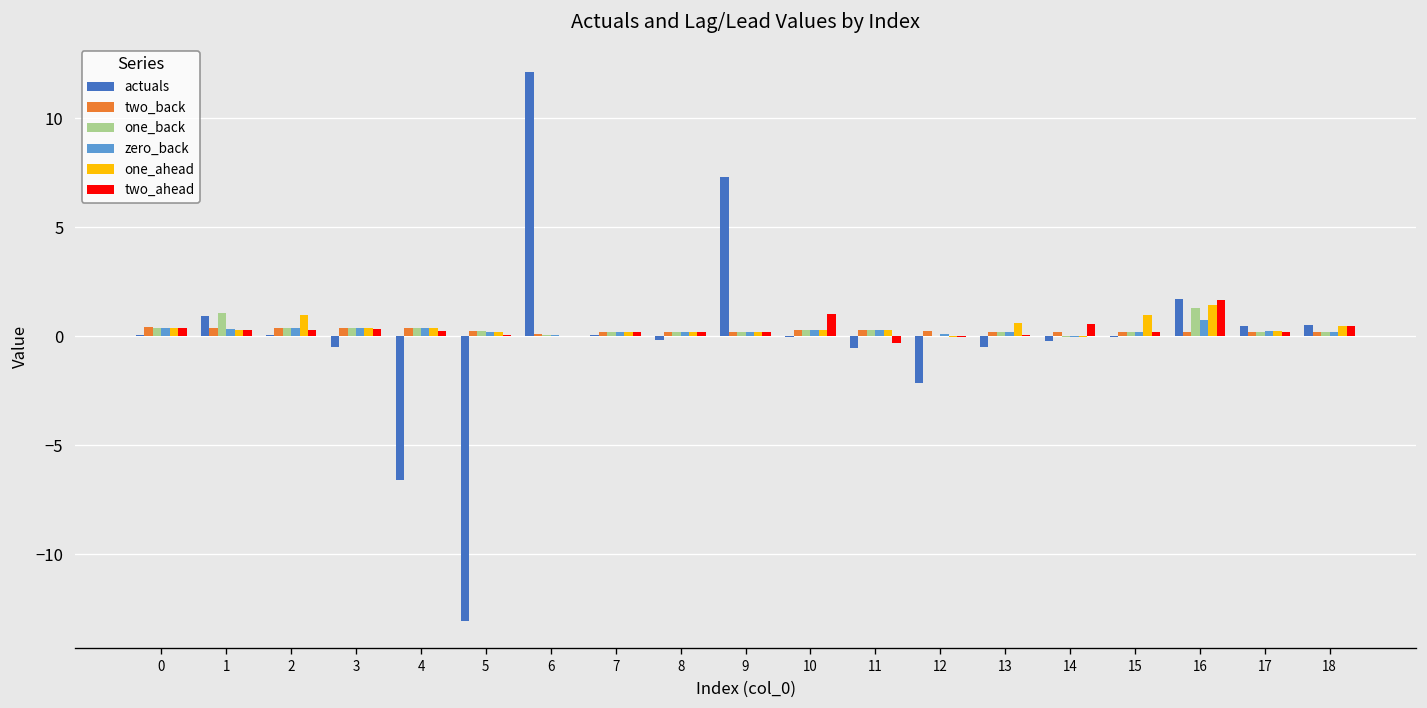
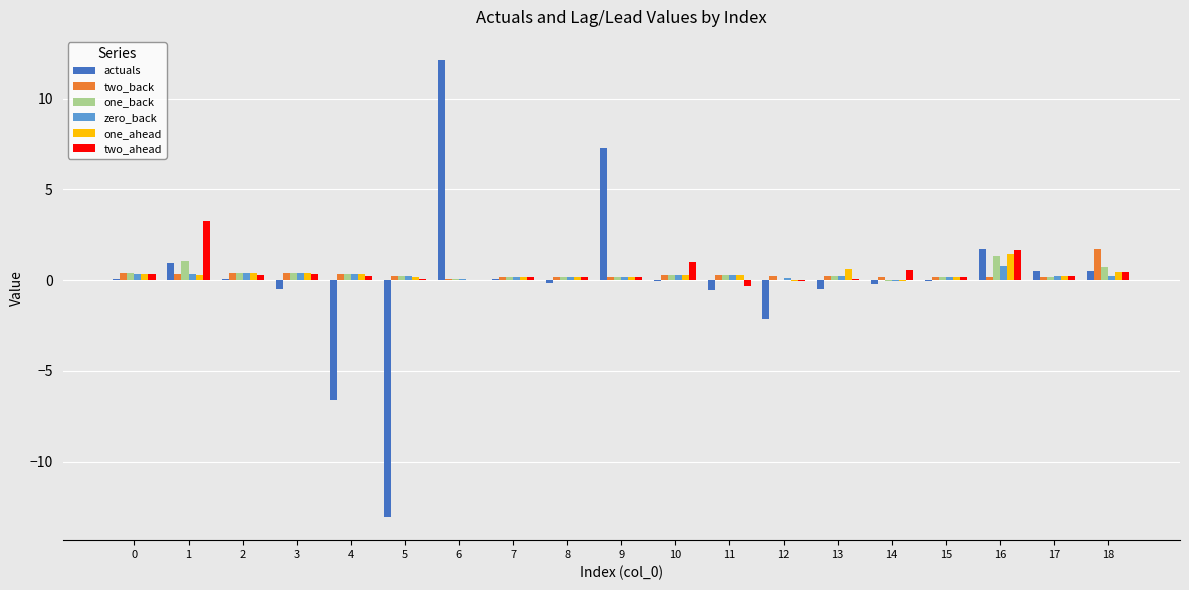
two_ahead, 1: 0.3 -> 3.2
one_ahead, 2: 1.0 -> 0.4
one_ahead, 15: 1.0 -> 0.2
two_back, 18: 0.2 -> 1.7
one_back, 18: 0.2 -> 0.7
